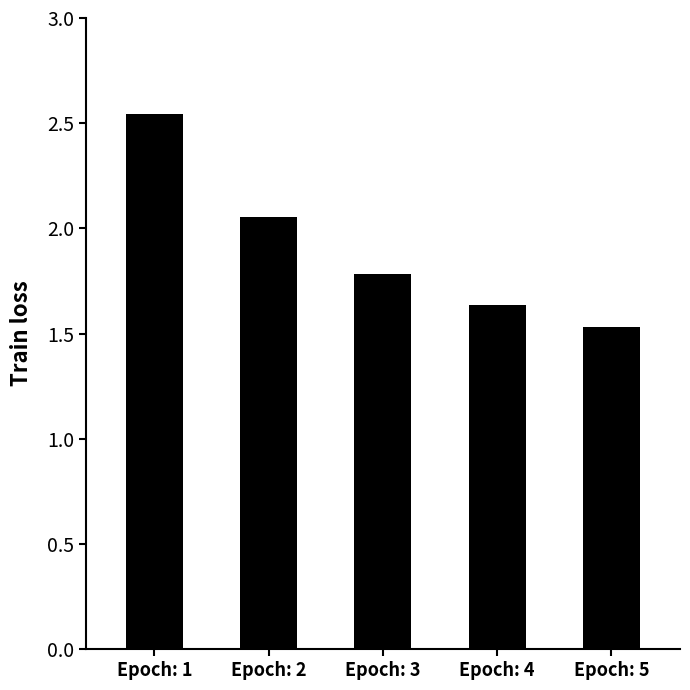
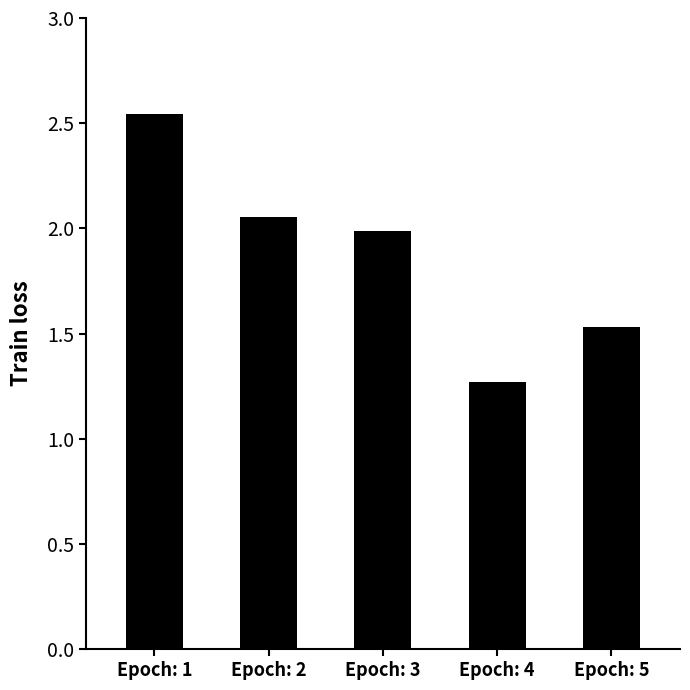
Epoch: 3: 1.78 -> 1.99
Epoch: 4: 1.64 -> 1.27
